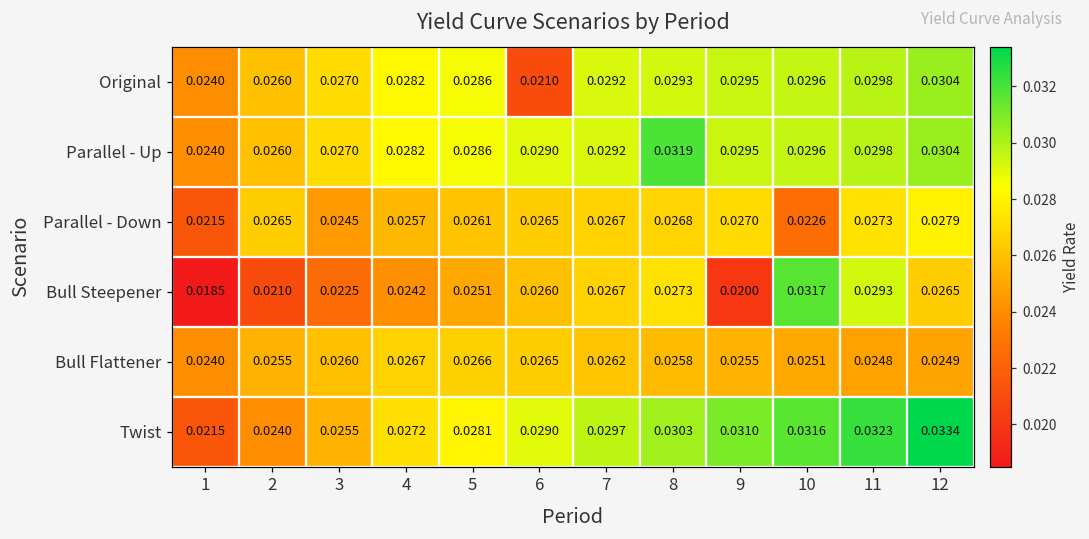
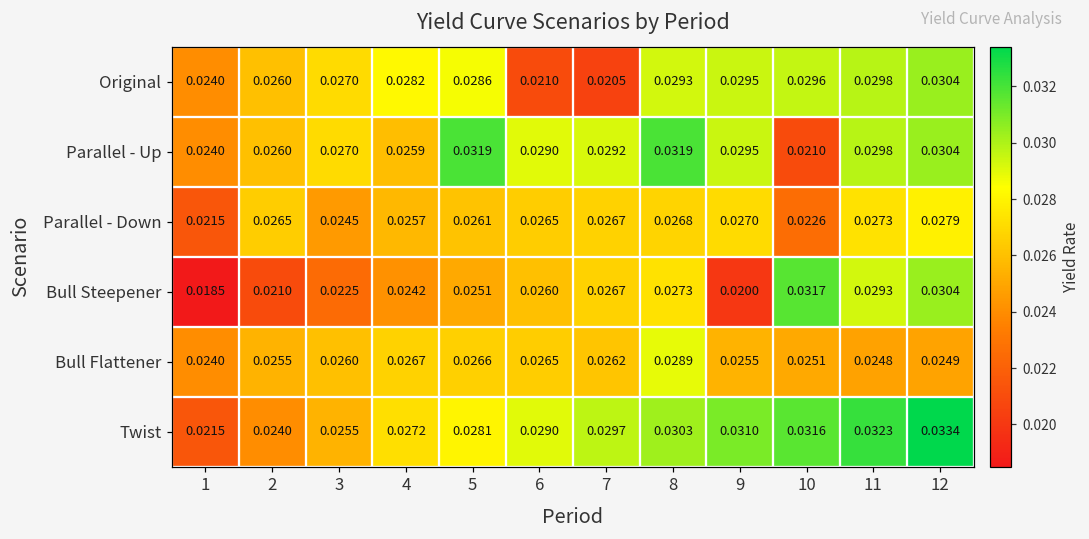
Original, 7: 0.0292 -> 0.0205
Parallel - Up, 4: 0.0282 -> 0.0259
Parallel - Up, 5: 0.0286 -> 0.0319
Parallel - Up, 10: 0.0296 -> 0.0210
Bull Steepener, 12: 0.0265 -> 0.0304
Bull Flattener, 8: 0.0258 -> 0.0289
